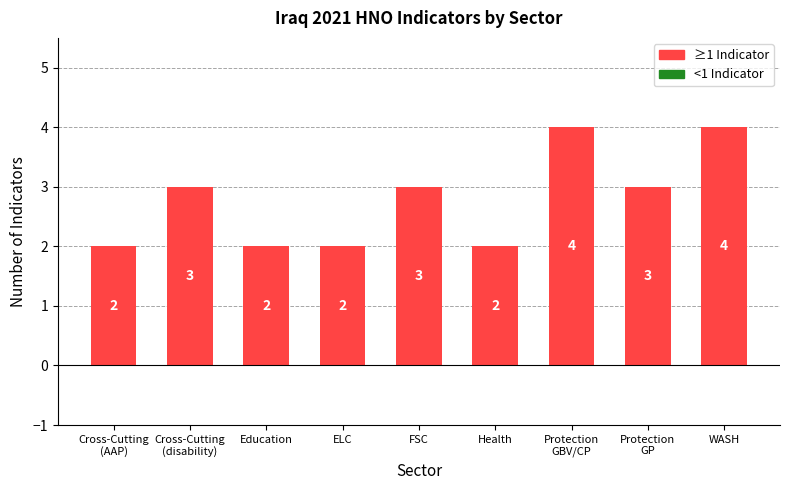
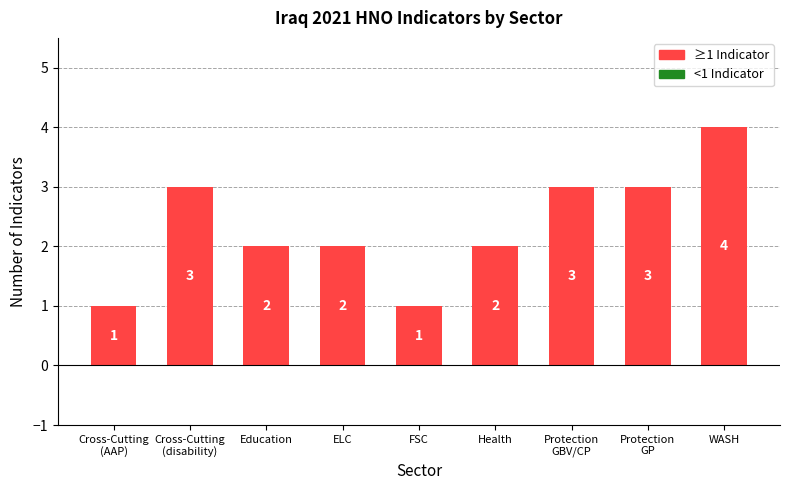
Cross-Cutting (AAP): 2 -> 1
FSC: 3 -> 1
Protection GBV/CP: 4 -> 3
